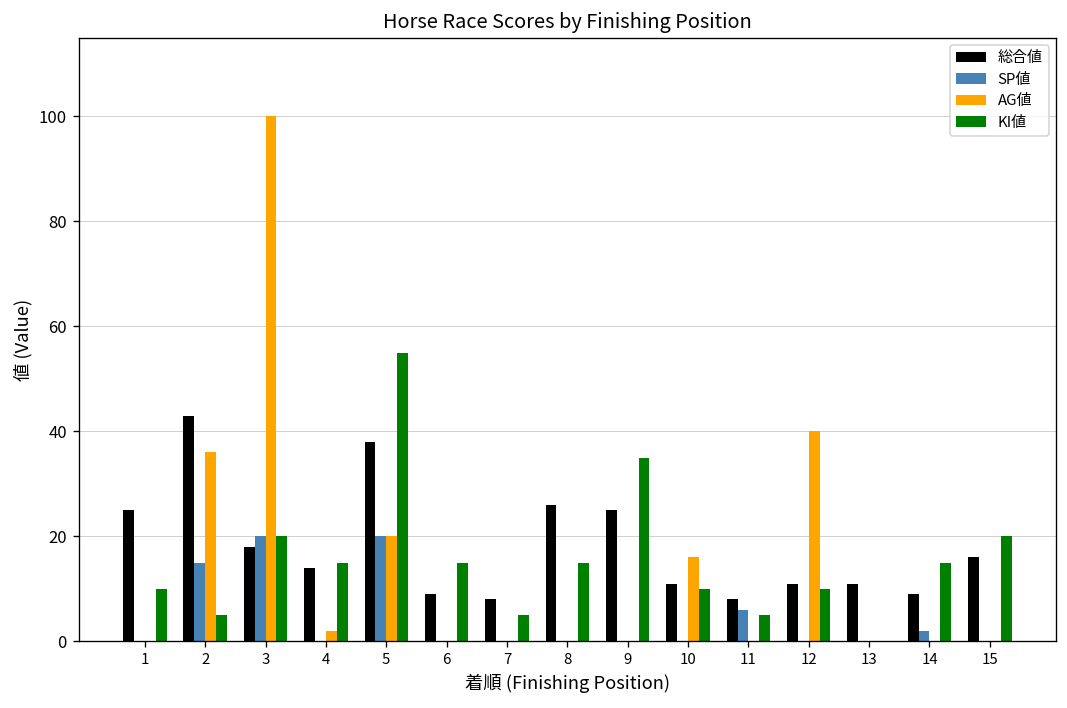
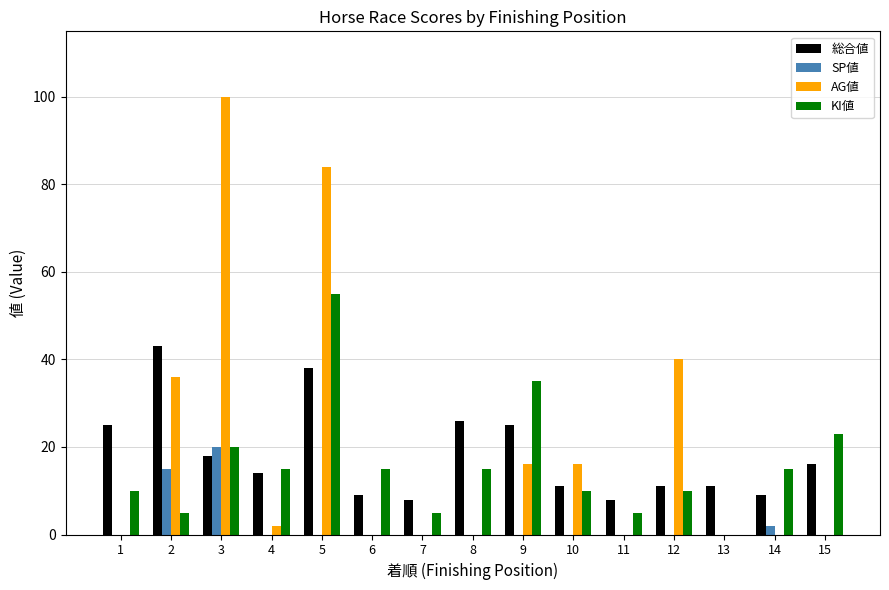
SP値, 5: 20 -> 0
AG値, 5: 20 -> 84
AG値, 9: 0 -> 16
SP値, 11: 6 -> 0
KI値, 15: 20 -> 23
